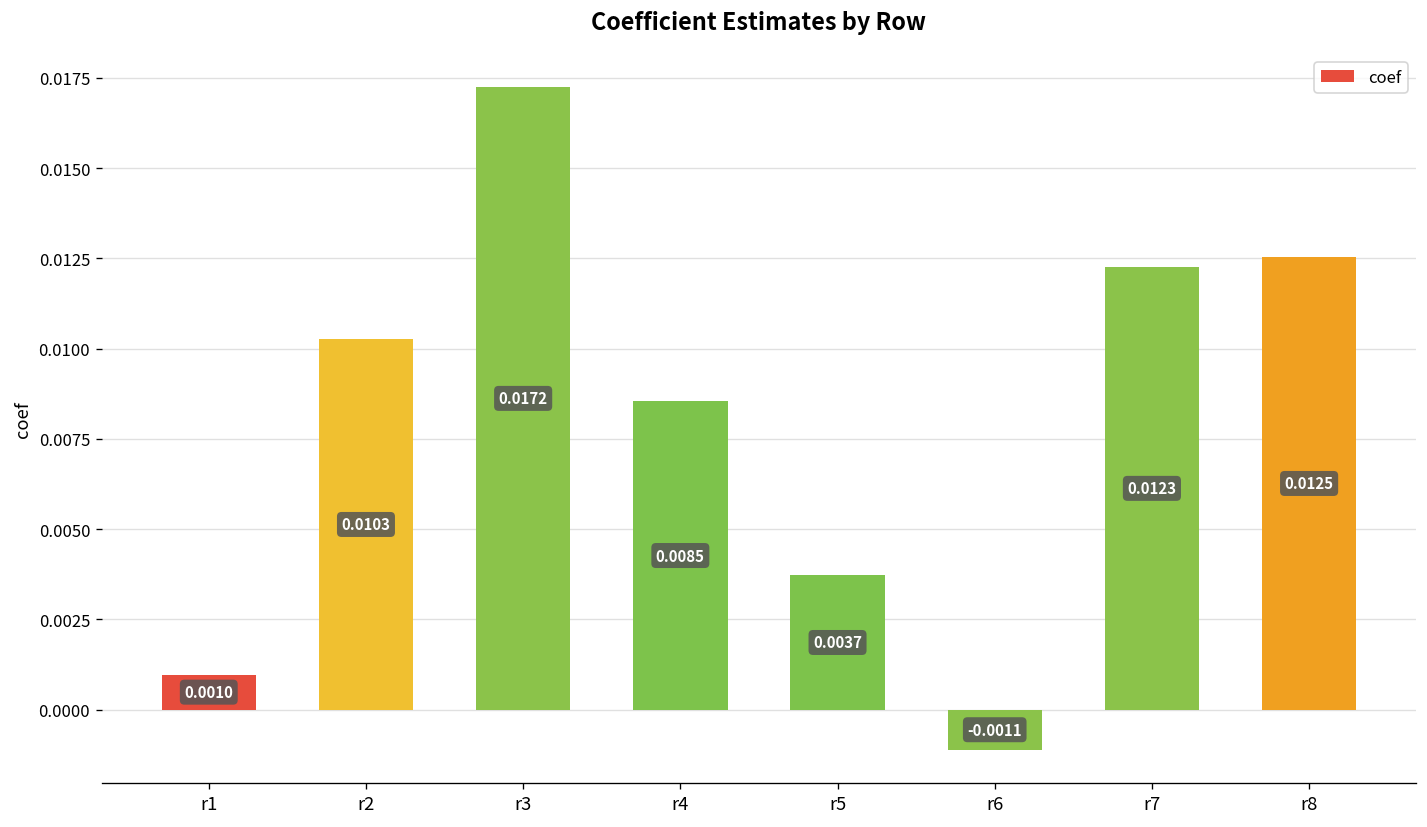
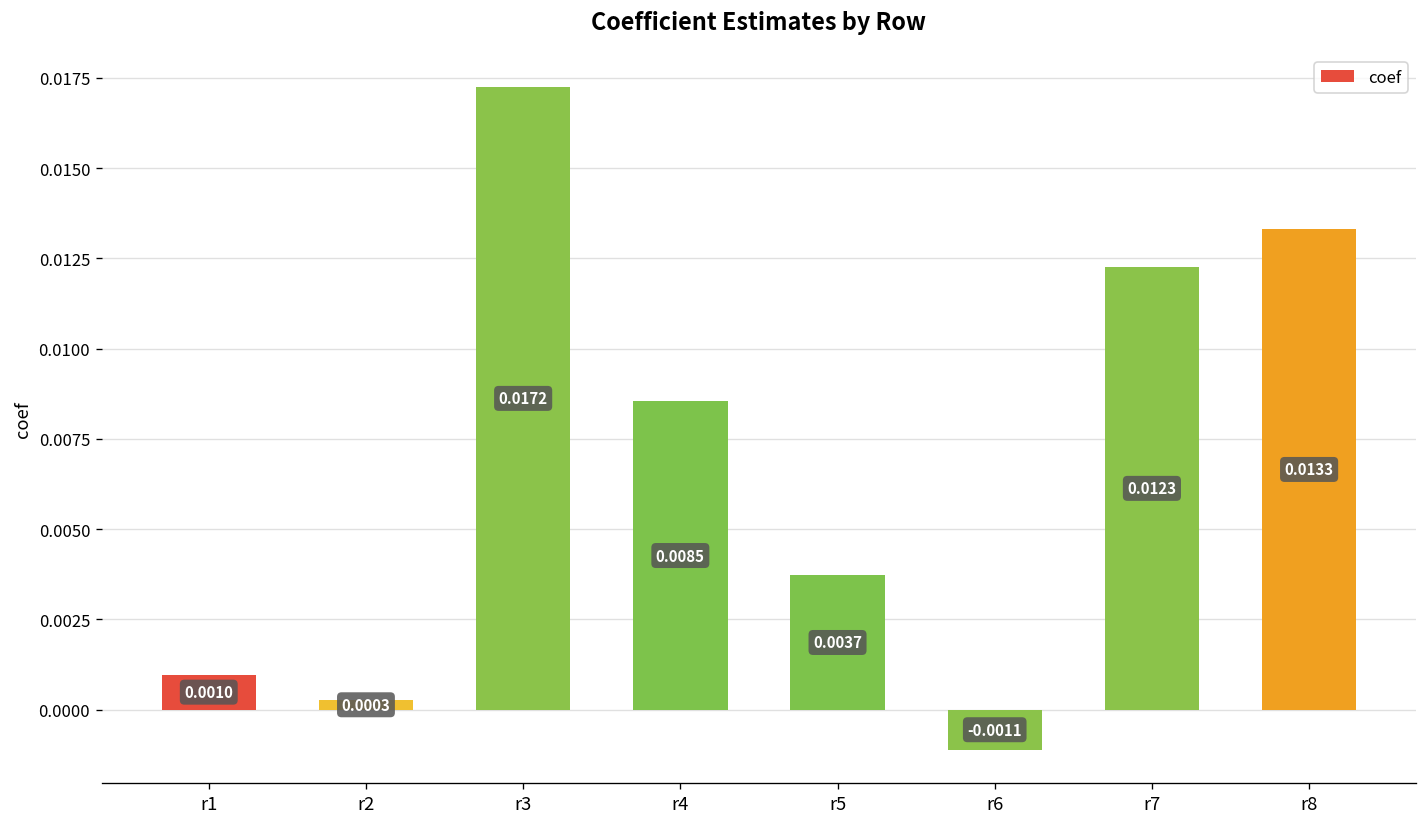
r2: 0.0103 -> 0.0003
r8: 0.0125 -> 0.0133
